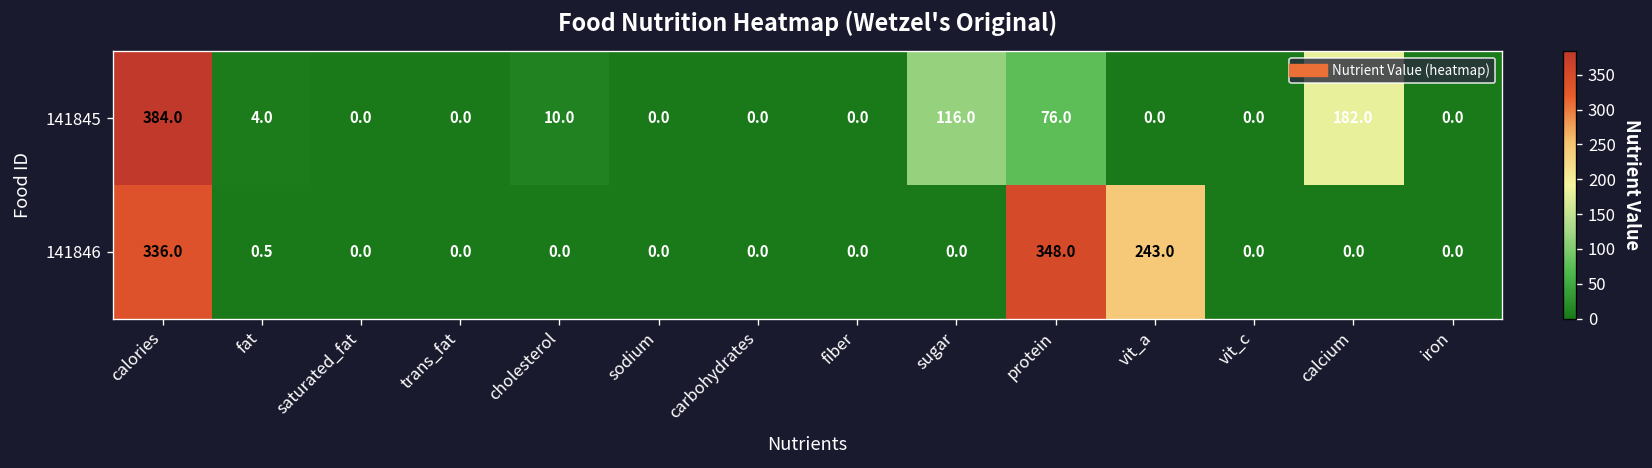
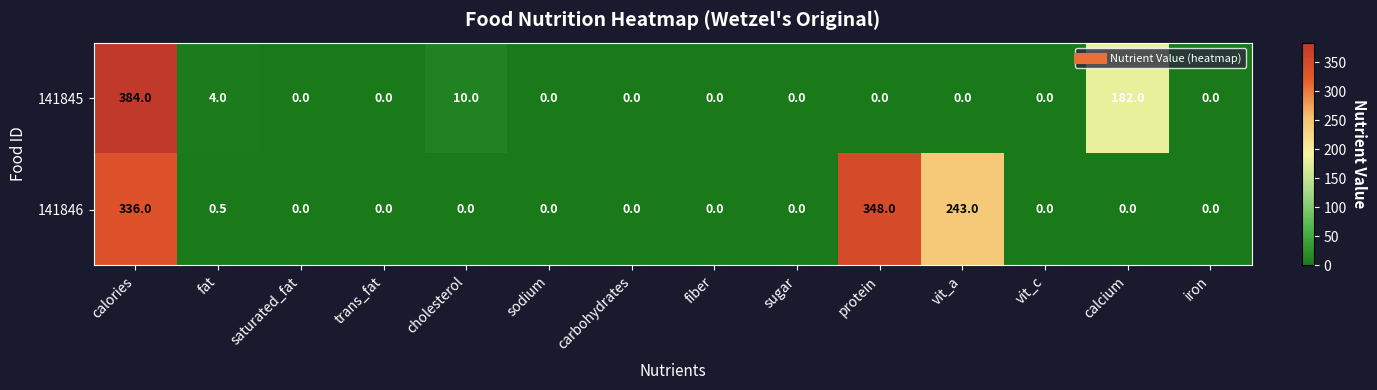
141845, sugar: 116.0 -> 0.0
141845, protein: 76.0 -> 0.0
